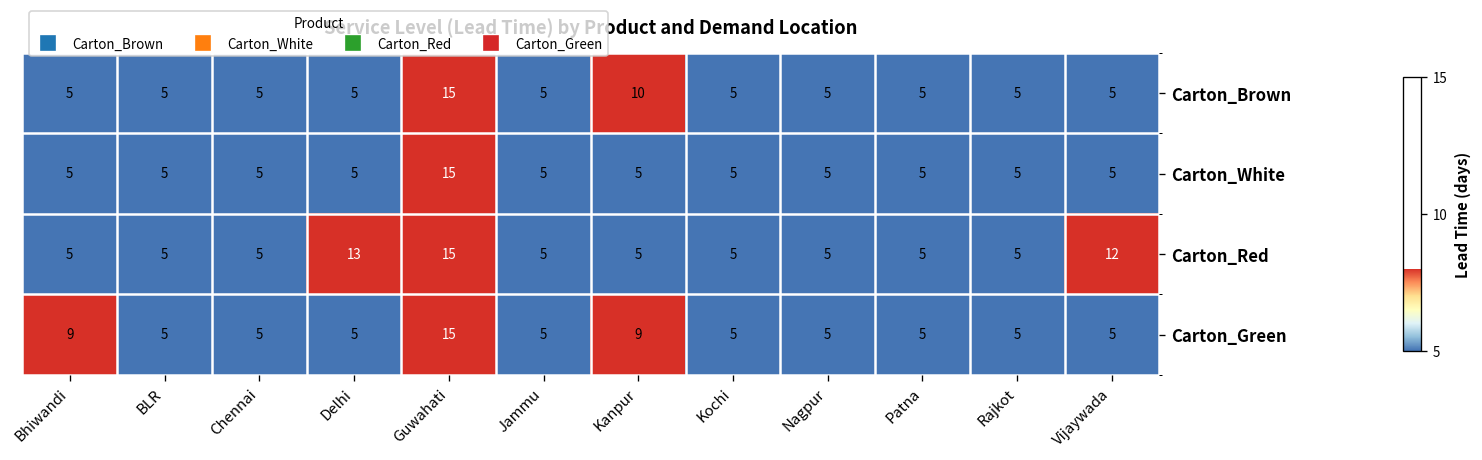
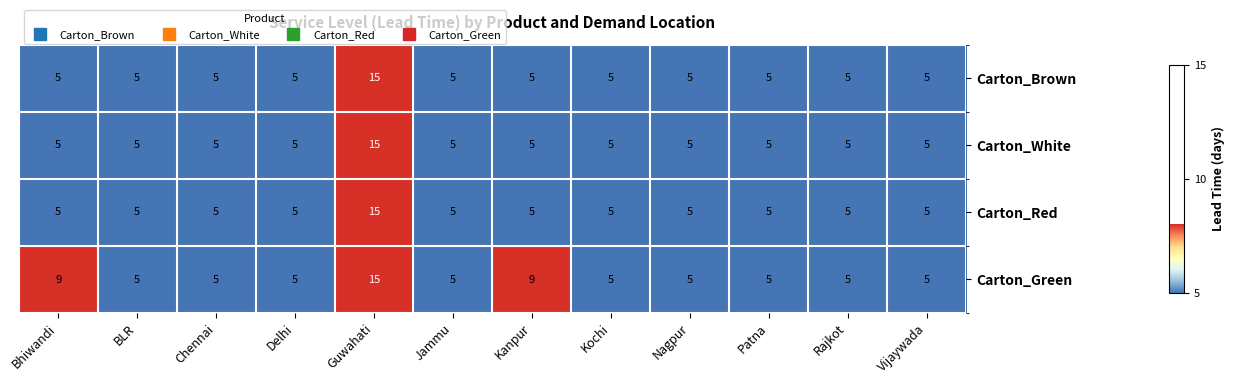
Carton_Brown, Kanpur: 10 -> 5
Carton_Red, Delhi: 13 -> 5
Carton_Red, Vijaywada: 12 -> 5
